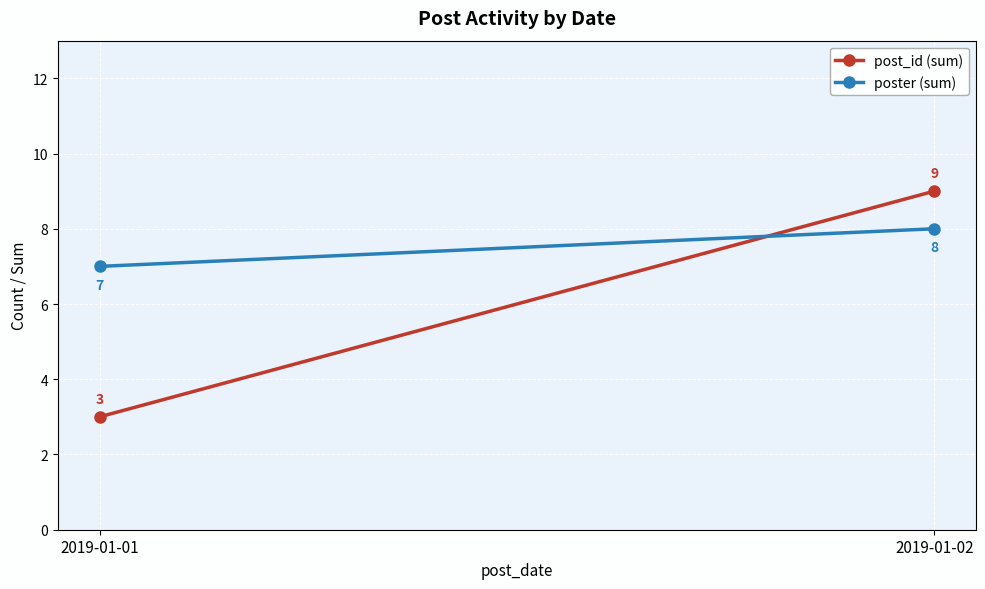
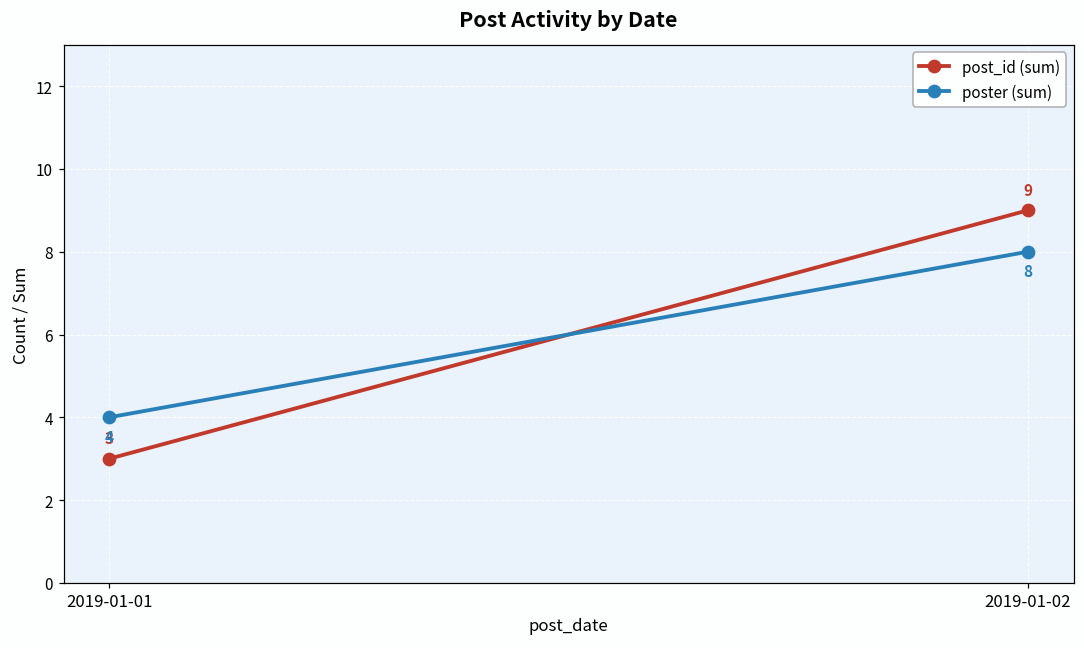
poster (sum), 2019-01-01: 7 -> 4
